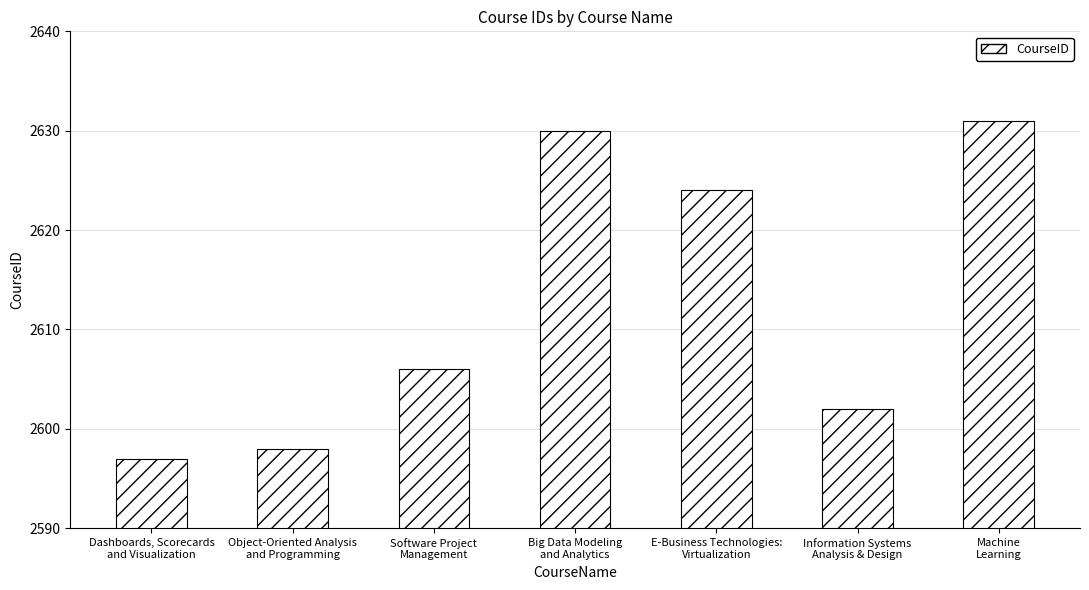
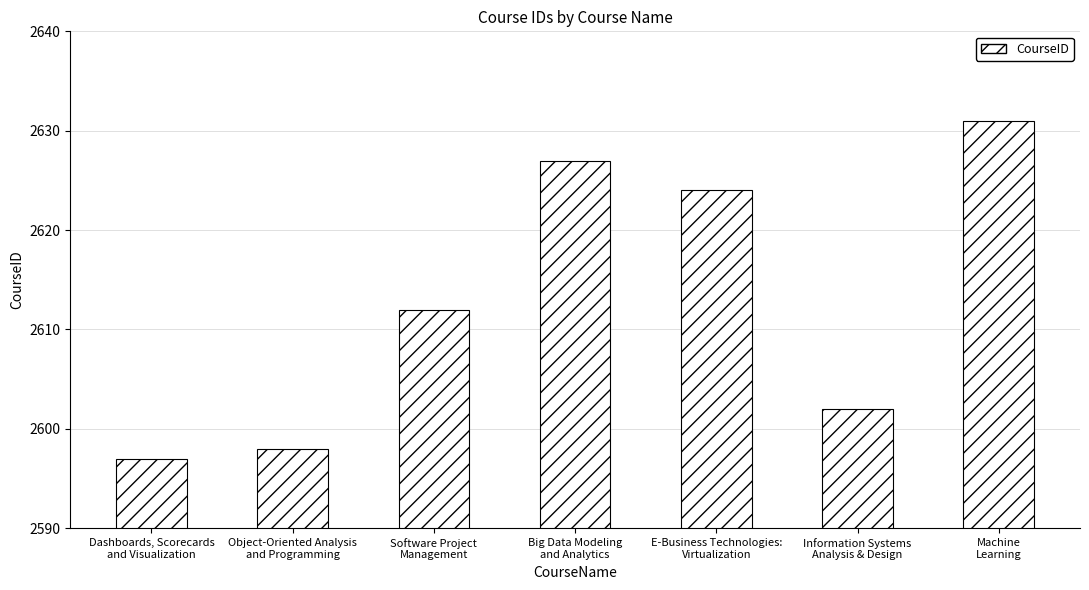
Software Project Management: 2606 -> 2612
Big Data Modeling and Analytics: 2630 -> 2627
